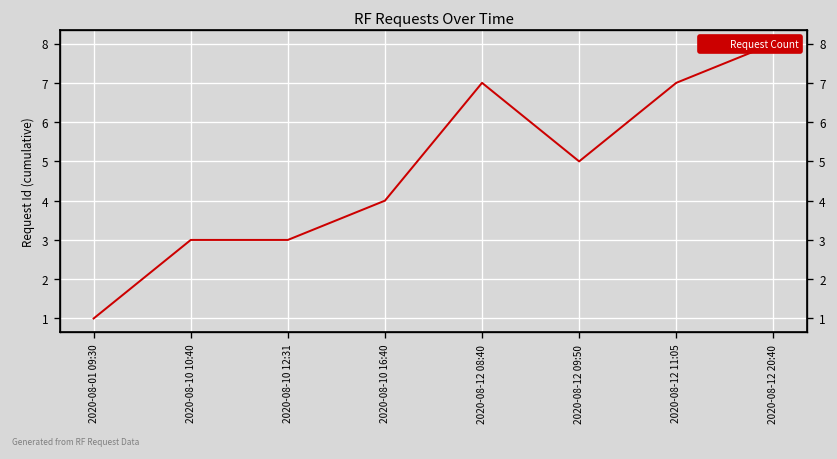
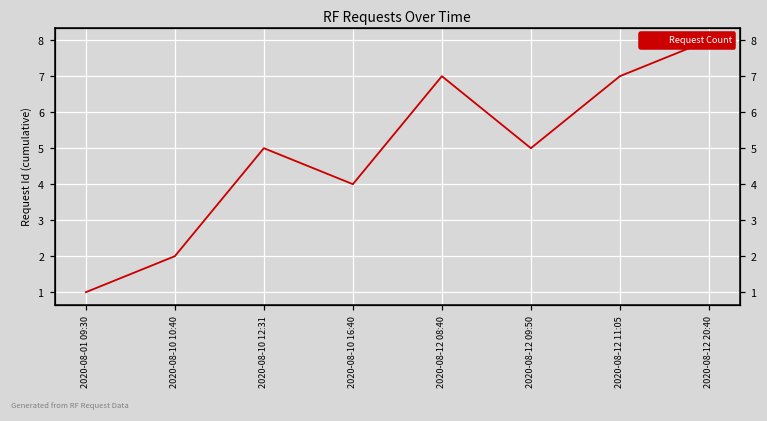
2020-08-10 10:40: 3 -> 2
2020-08-10 12:31: 3 -> 5
